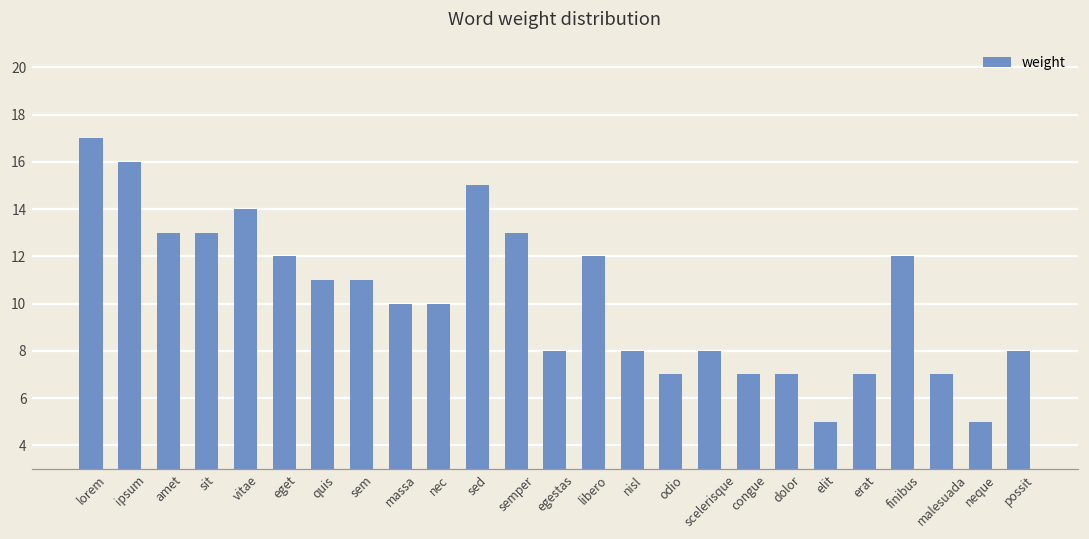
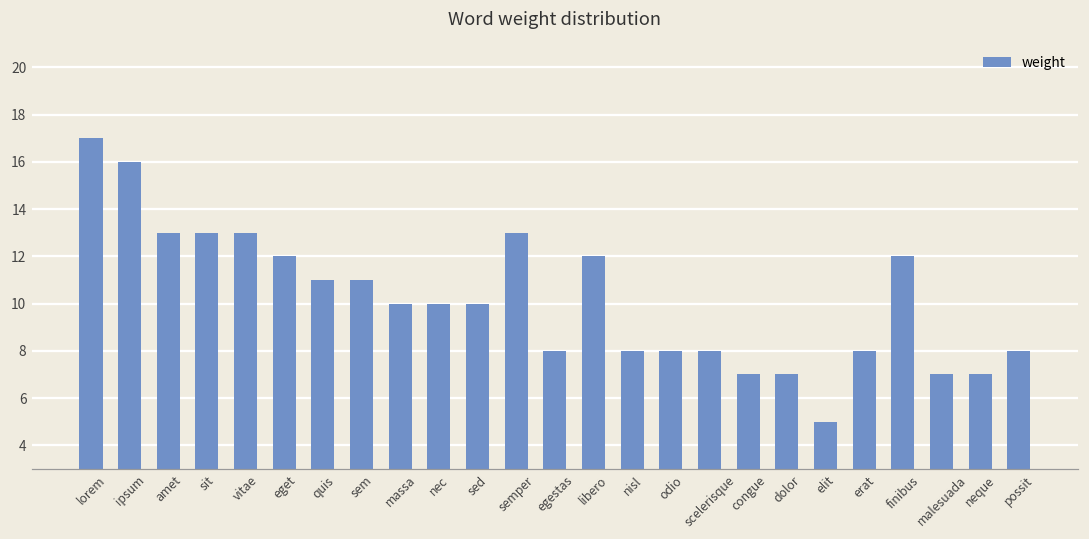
vitae: 14 -> 13
sed: 15 -> 10
odio: 7 -> 8
erat: 7 -> 8
neque: 5 -> 7
